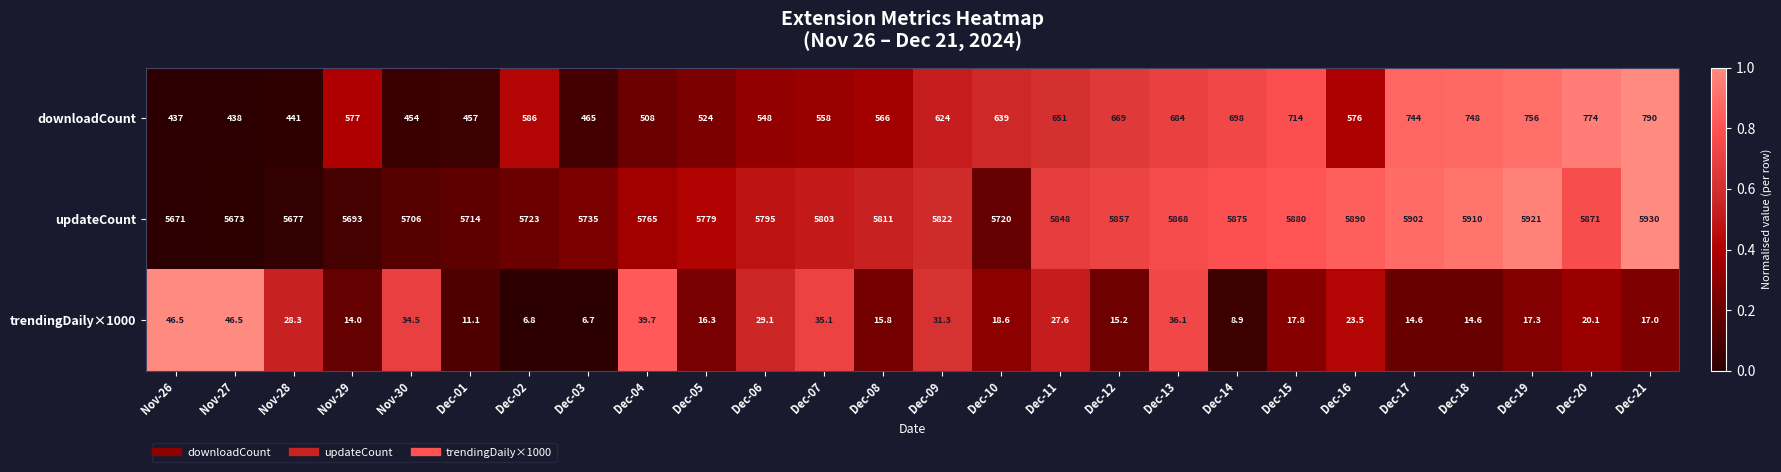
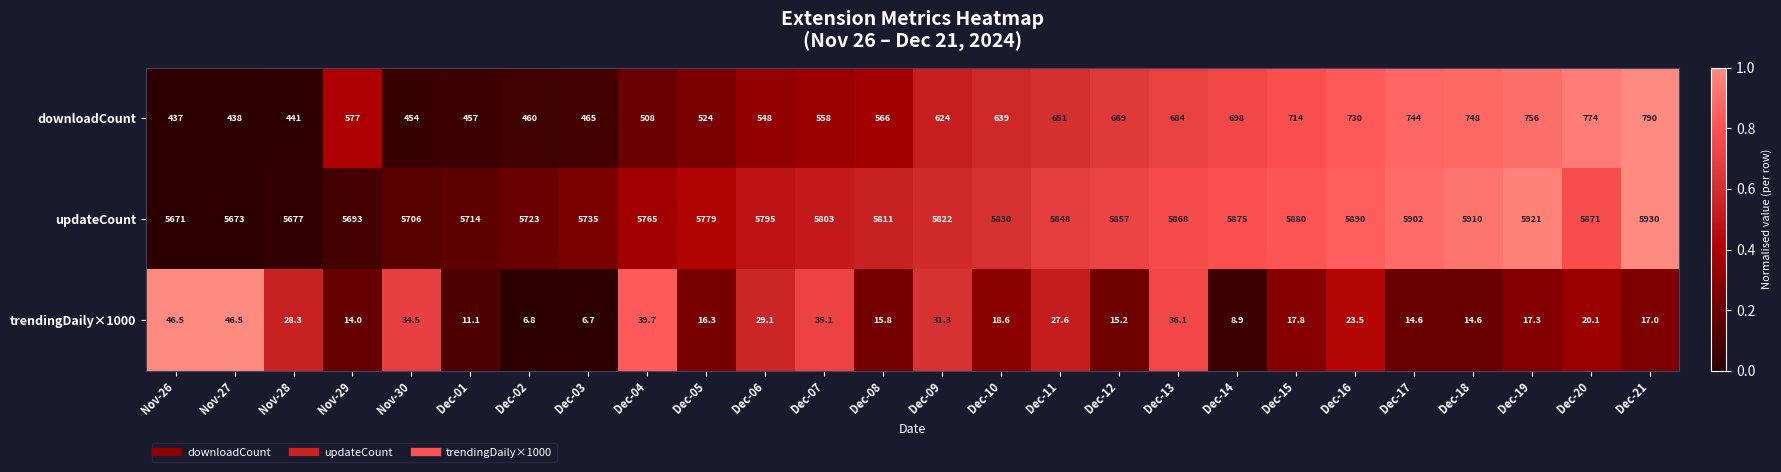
downloadCount, Dec-02: 586 -> 460
downloadCount, Dec-16: 576 -> 730
updateCount, Dec-10: 5720 -> 5830
